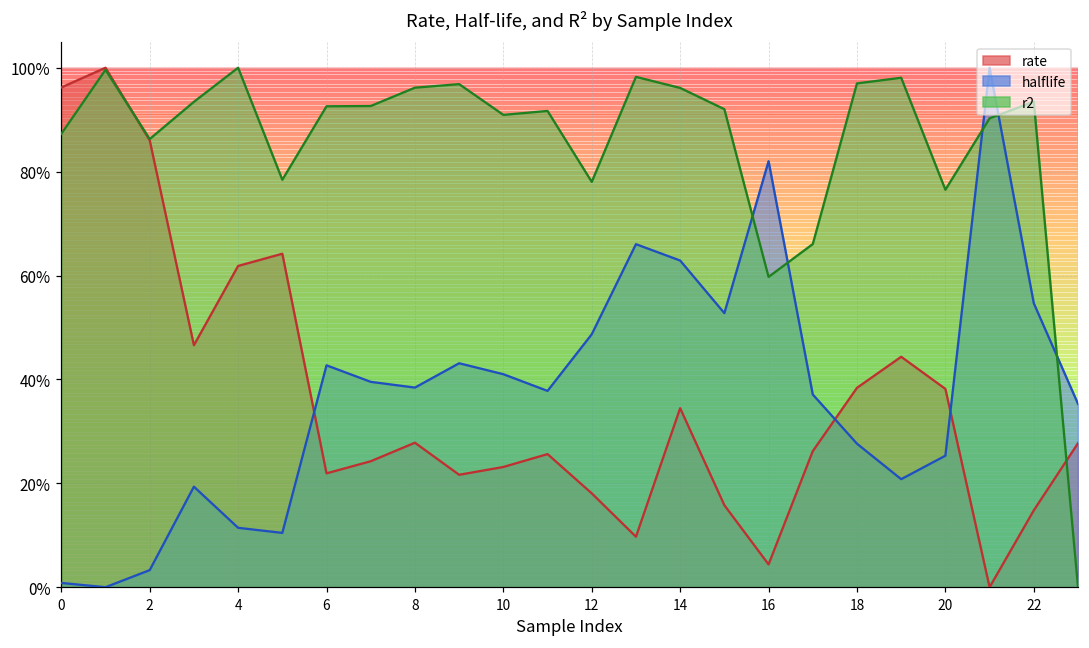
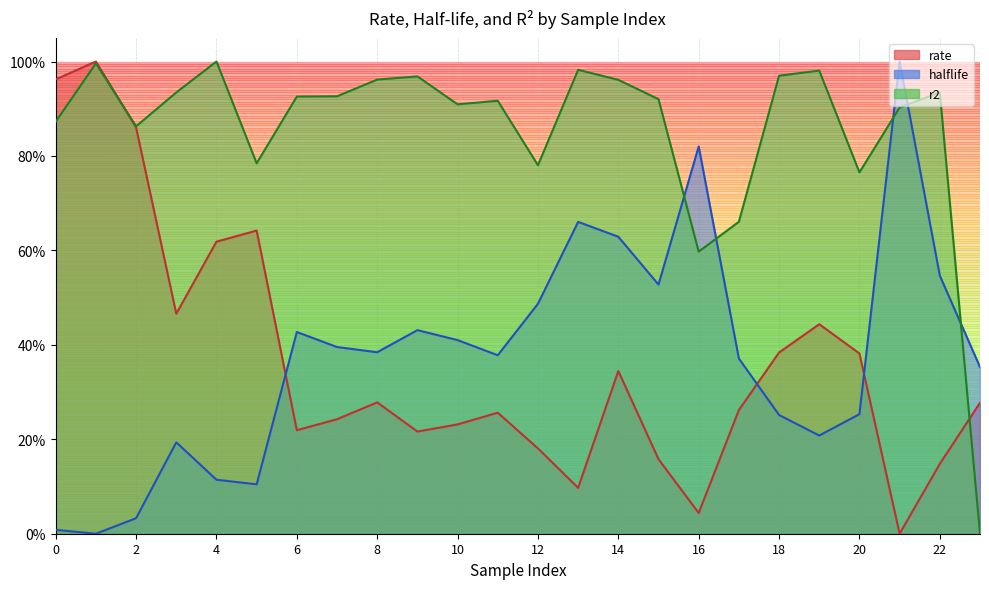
halflife, 18: 28% -> 25%
